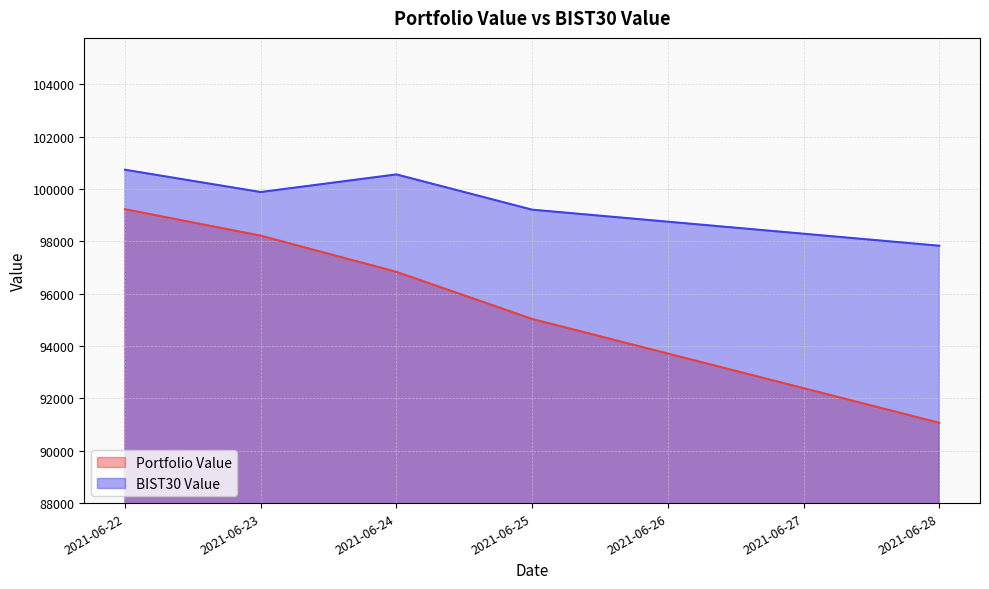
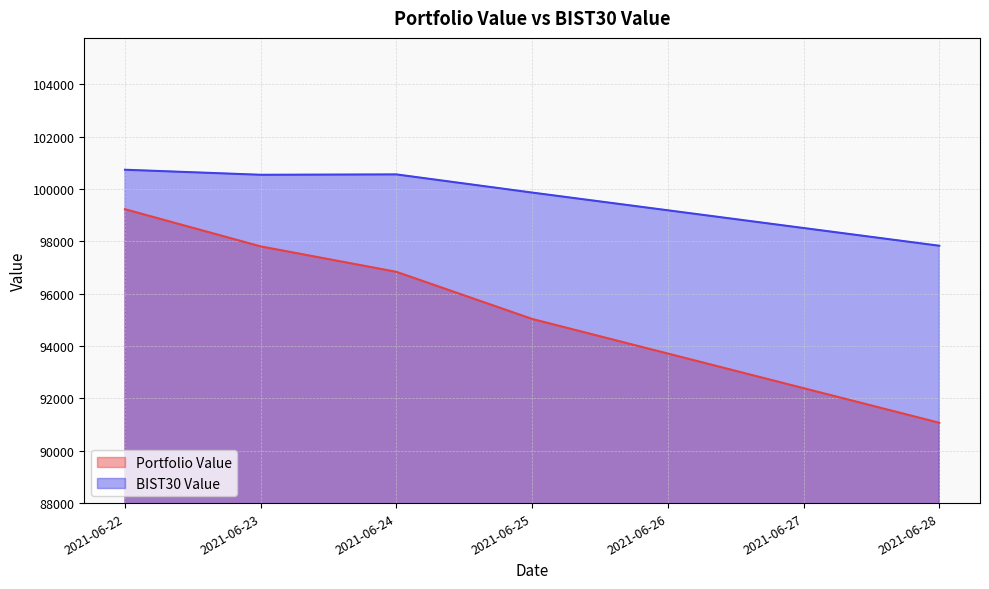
Portfolio Value, 2021-06-23: 98200 -> 97800
BIST30 Value, 2021-06-23: 99900 -> 100500
BIST30 Value, 2021-06-25: 99200 -> 99900
